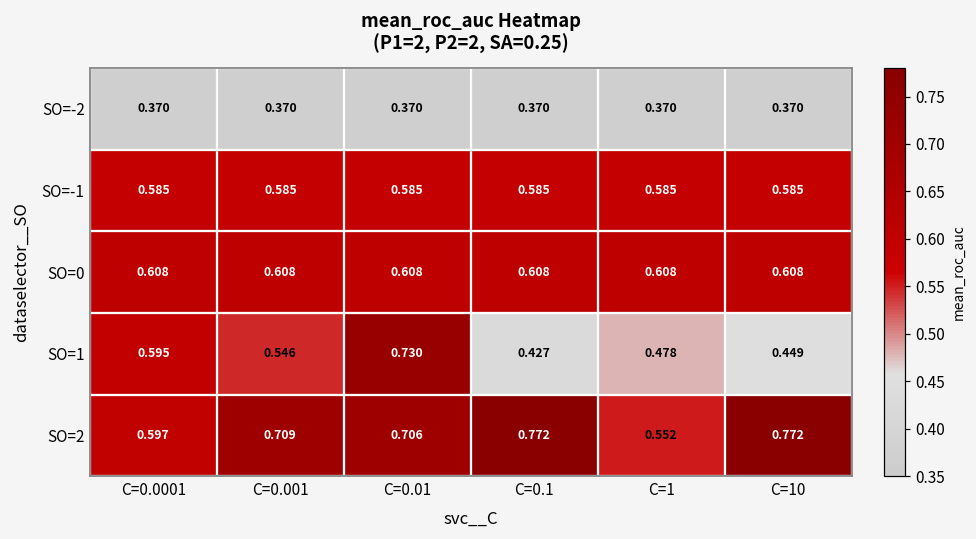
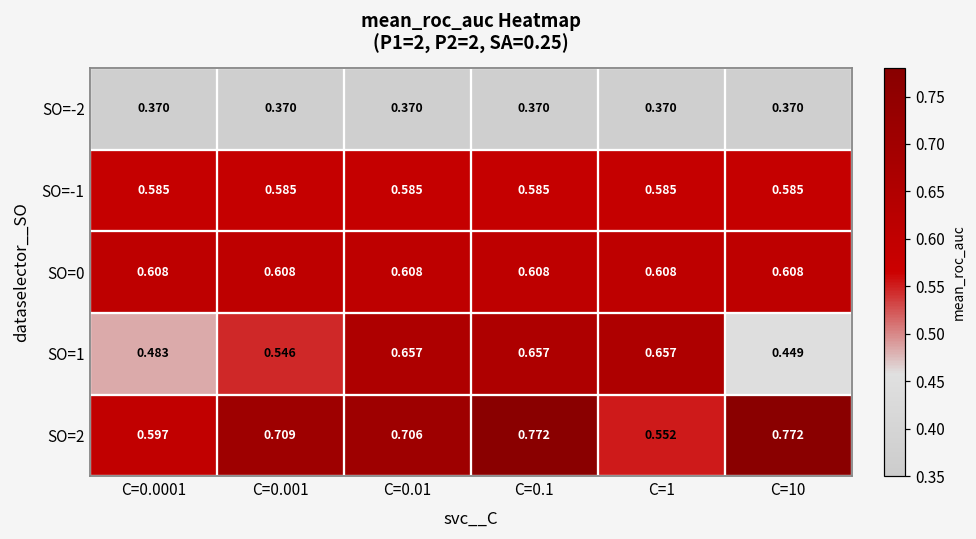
SO=1, C=0.0001: 0.595 -> 0.483
SO=1, C=0.01: 0.730 -> 0.657
SO=1, C=0.1: 0.427 -> 0.657
SO=1, C=1: 0.478 -> 0.657
